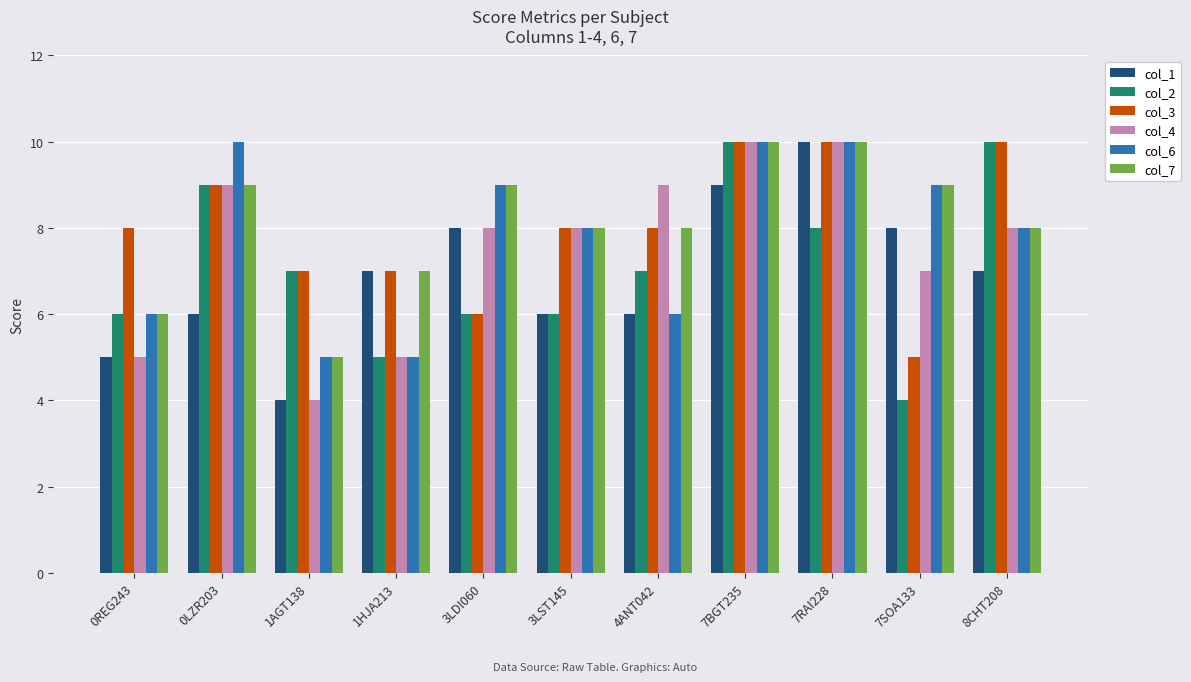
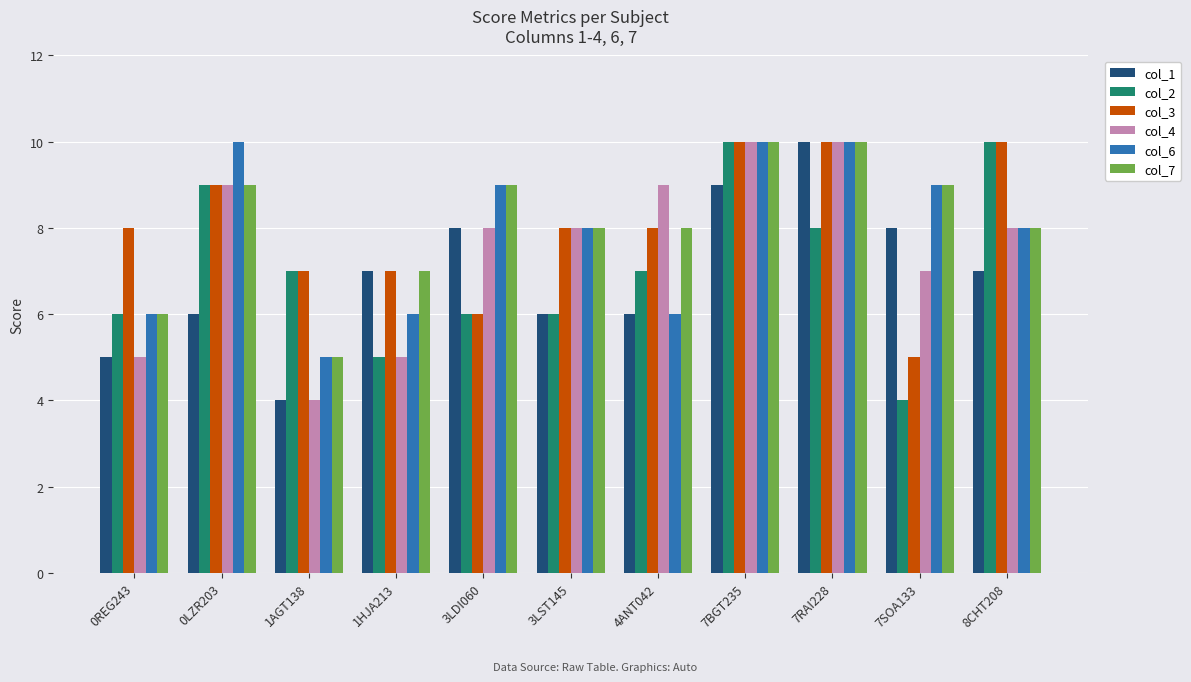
col_6, 1HJA213: 5 -> 6
